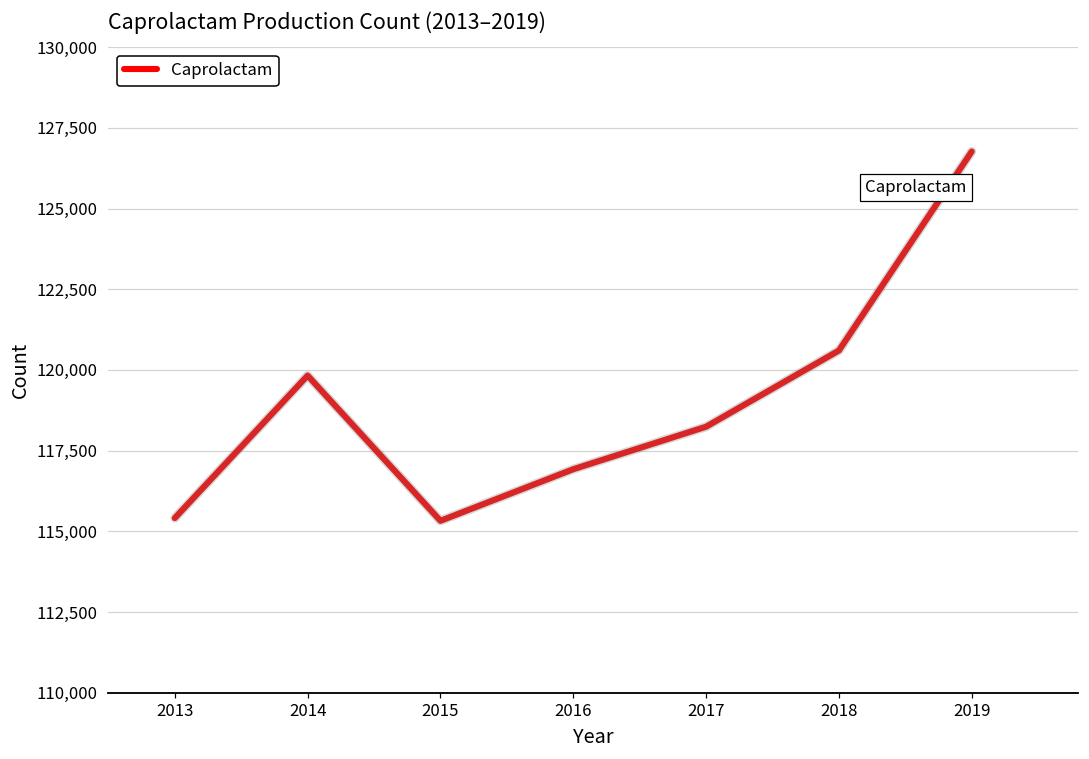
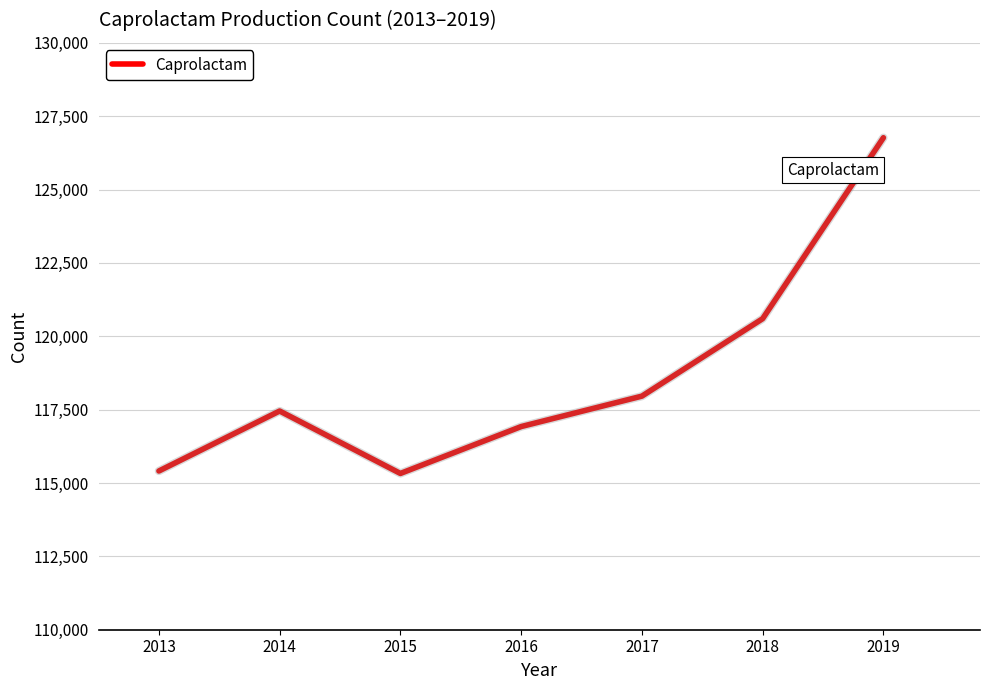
2014: 119,800 -> 117,500
2017: 118,200 -> 118,000
